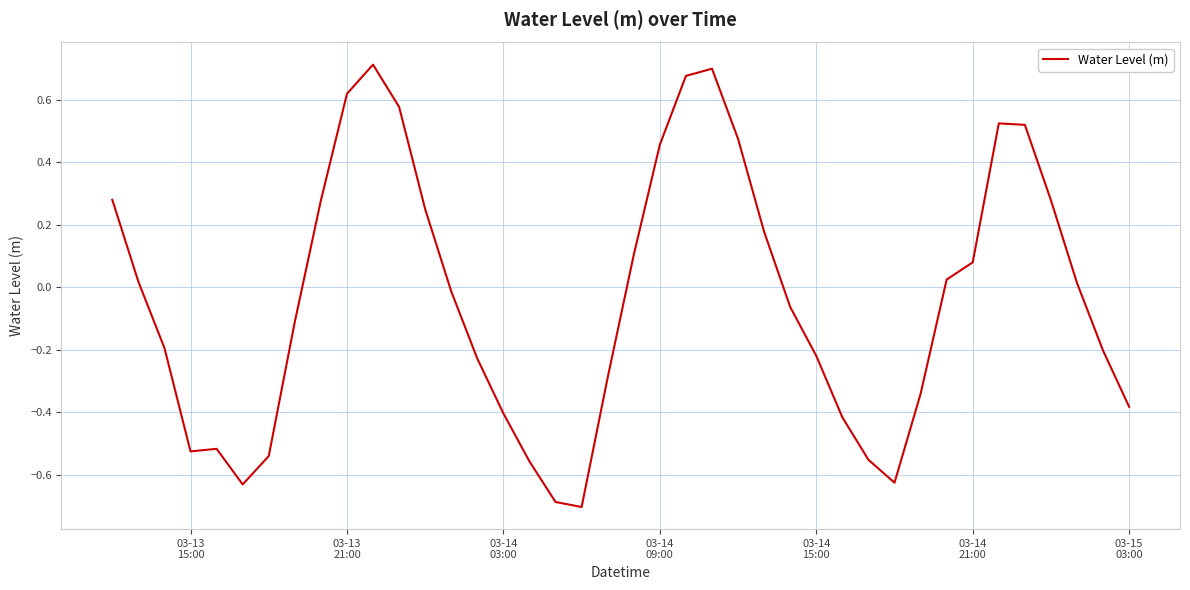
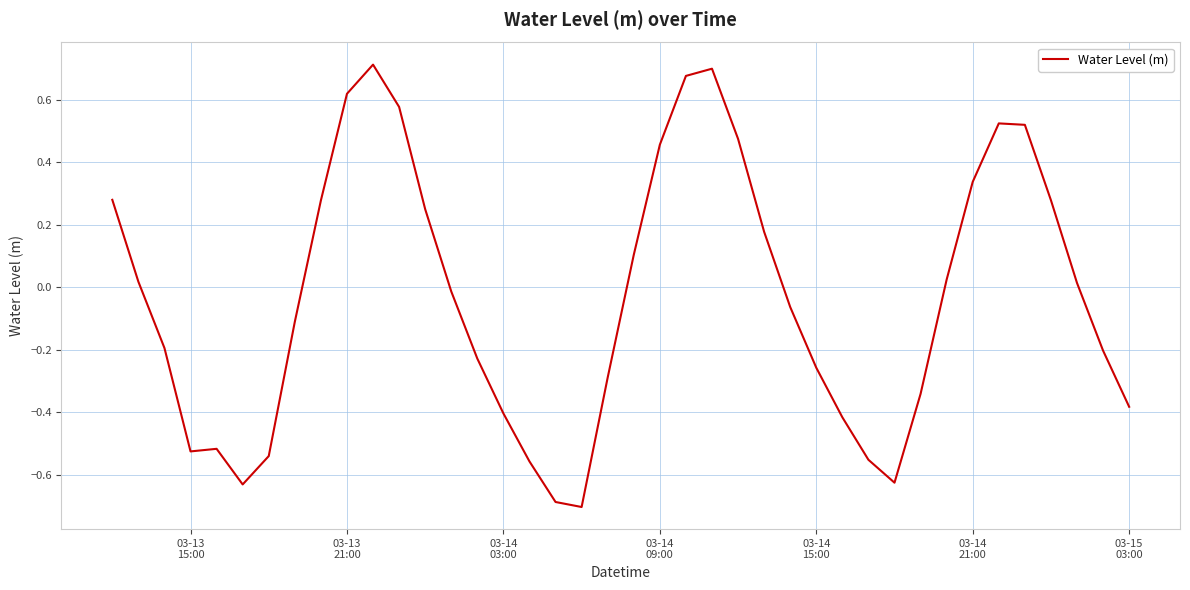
03-14 15:00: -0.22 -> -0.26
03-14 21:00: 0.08 -> 0.34
